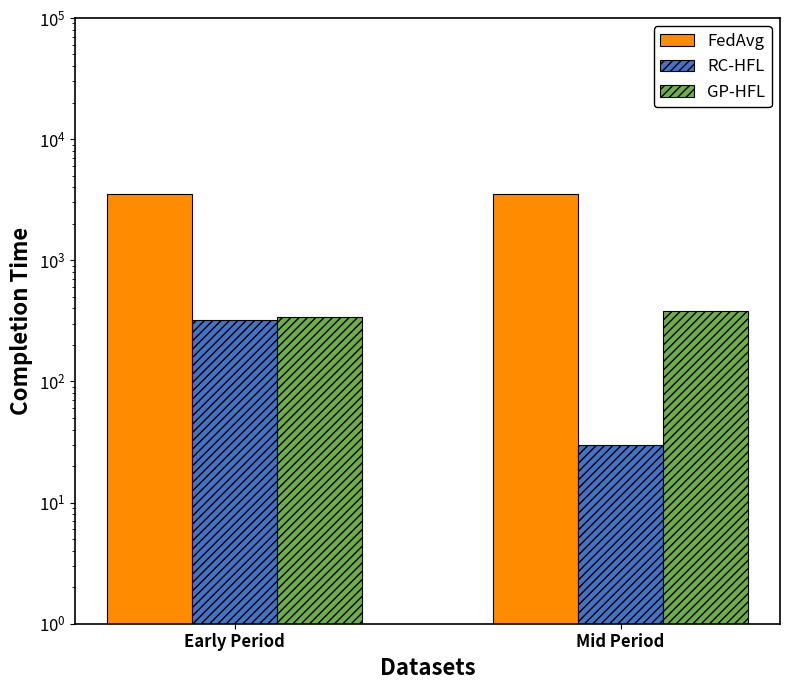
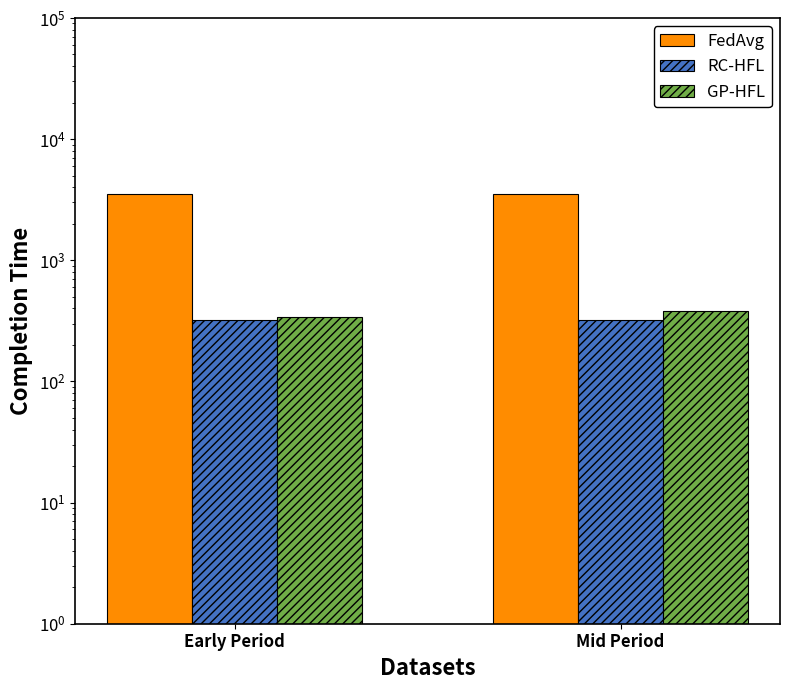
RC-HFL, Mid Period: 30 -> 320
